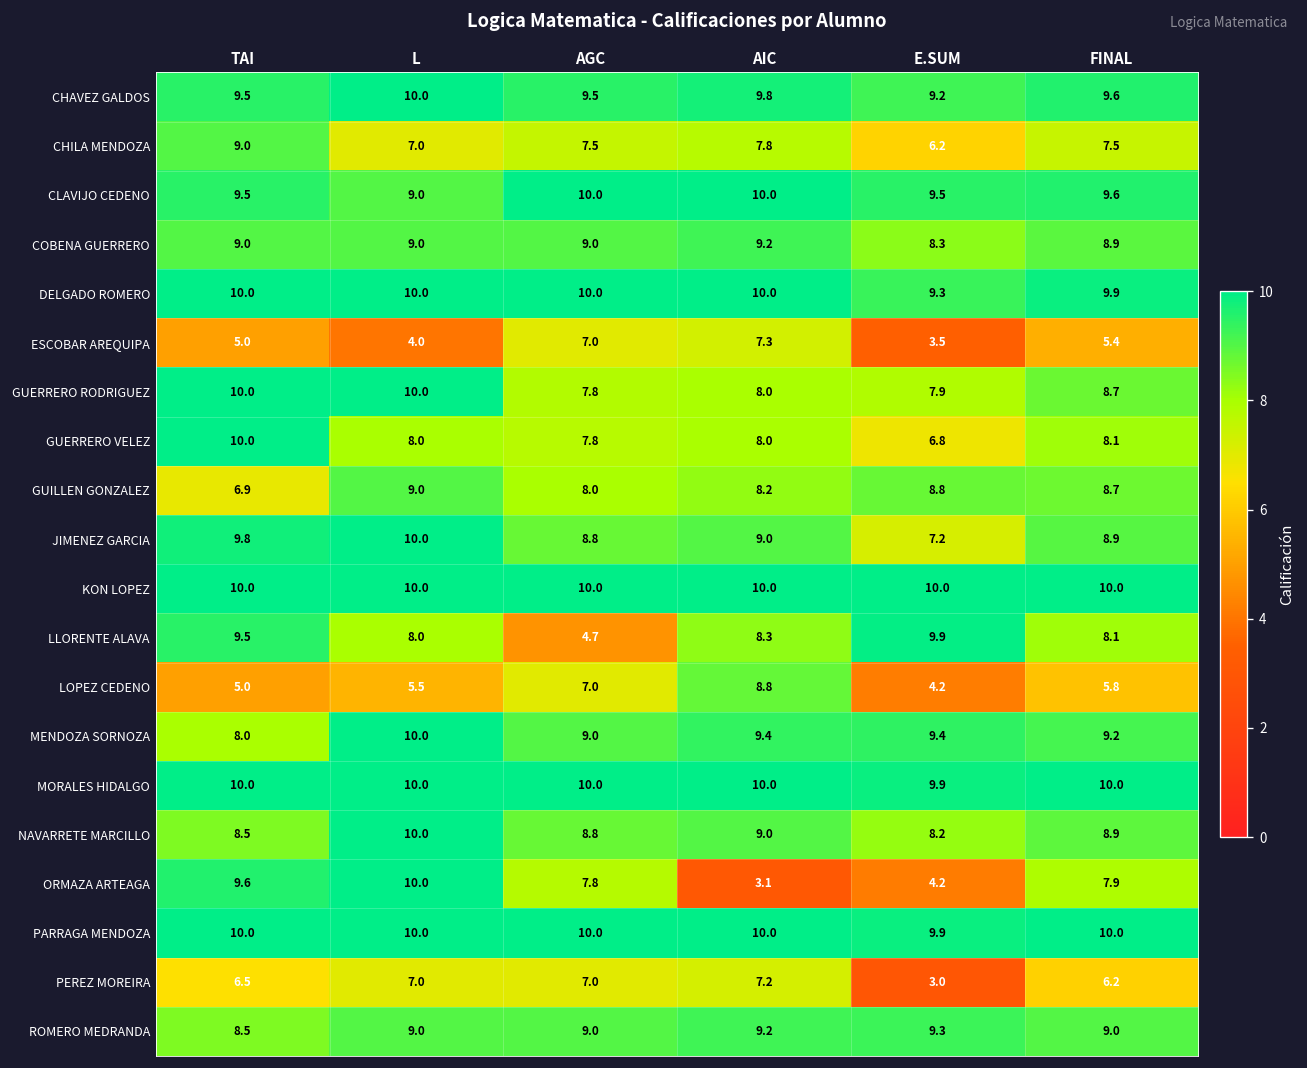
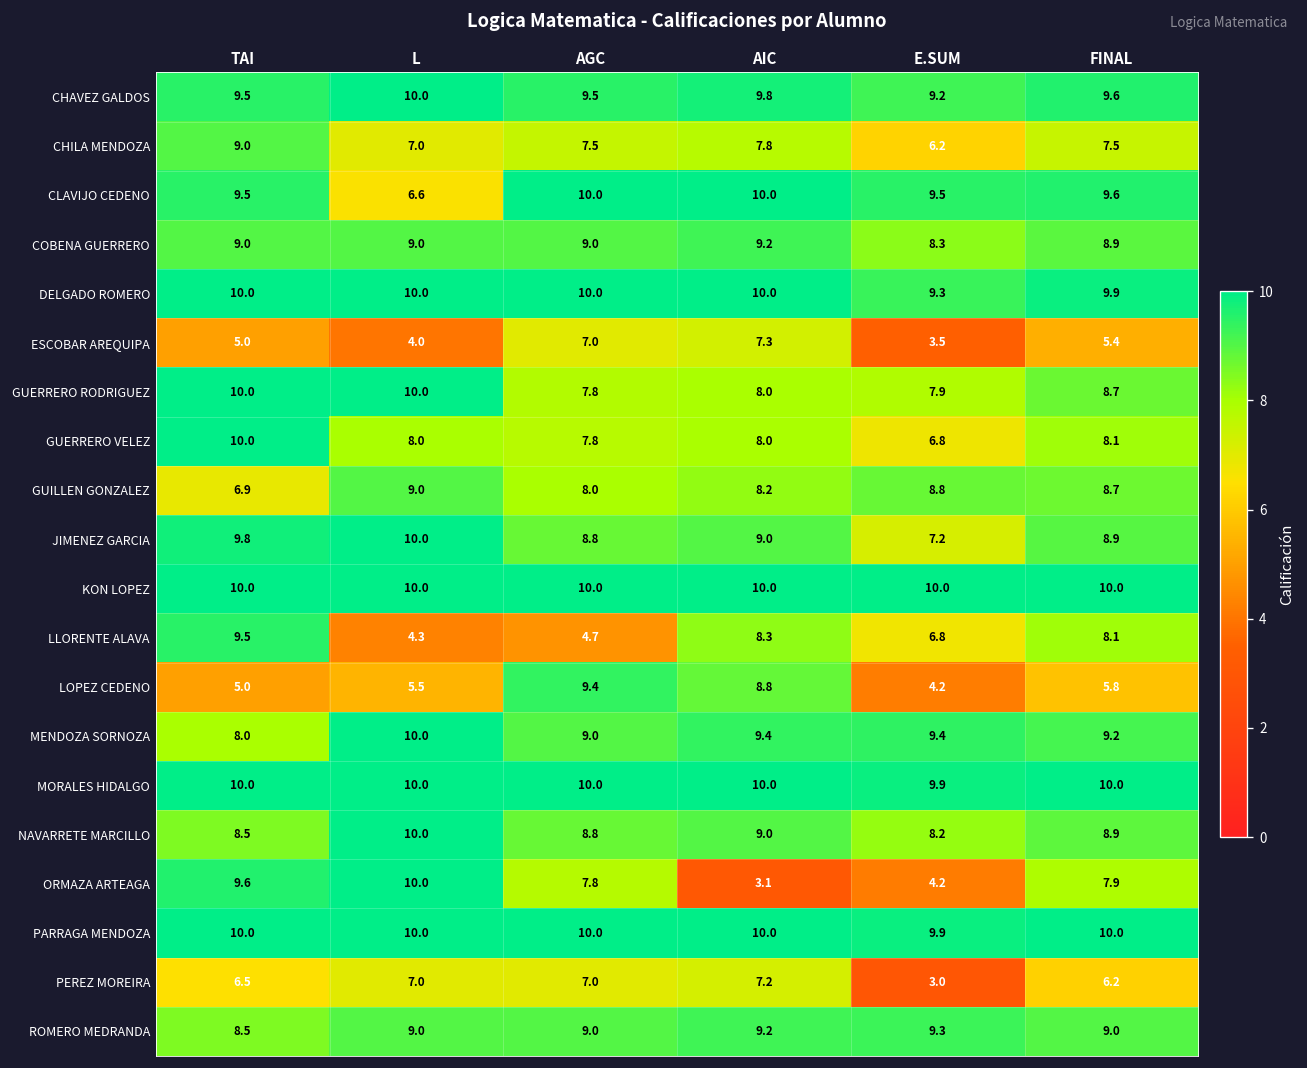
CLAVIJO CEDENO, L: 9.0 -> 6.6
LLORENTE ALAVA, L: 8.0 -> 4.3
LLORENTE ALAVA, E.SUM: 9.9 -> 6.8
LOPEZ CEDENO, AGC: 7.0 -> 9.4
